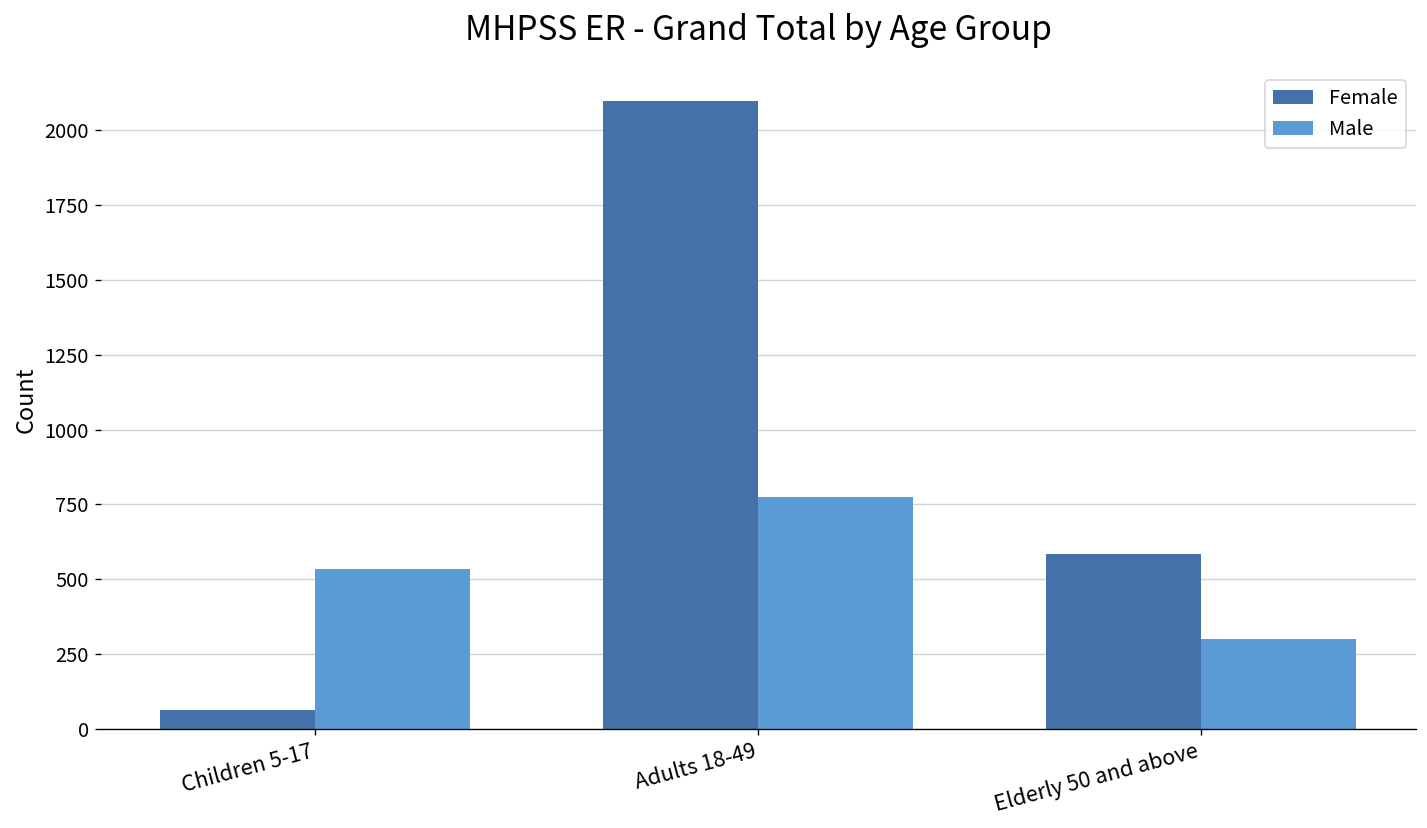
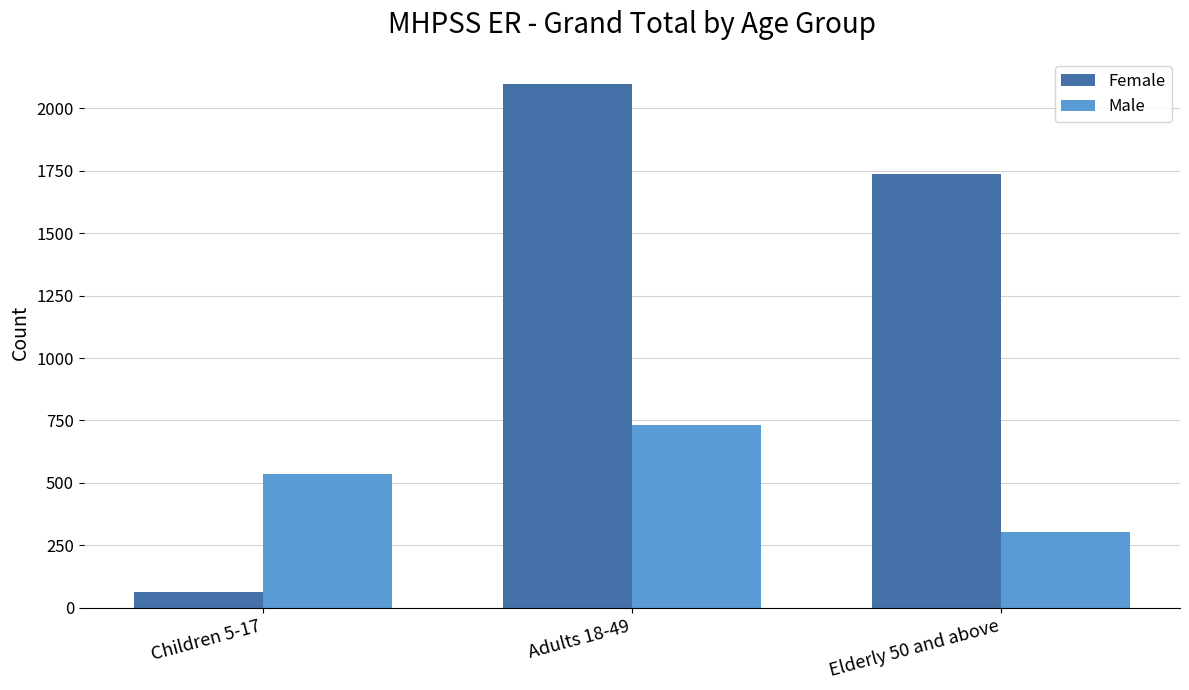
Male, Adults 18-49: 780 -> 730
Female, Elderly 50 and above: 580 -> 1740
